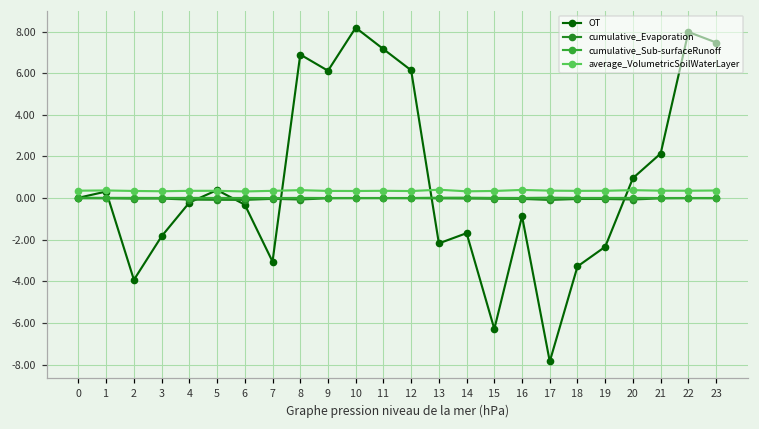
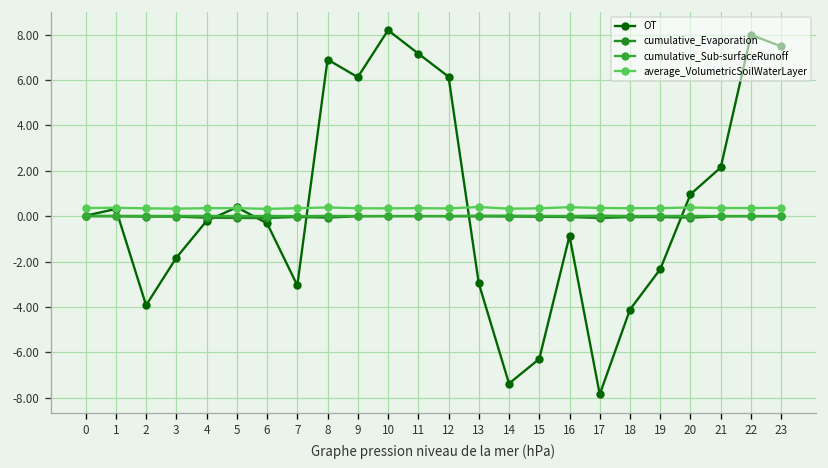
OT, 13: -2.2 -> -3.0
OT, 14: -1.7 -> -7.4
OT, 18: -3.3 -> -4.1
